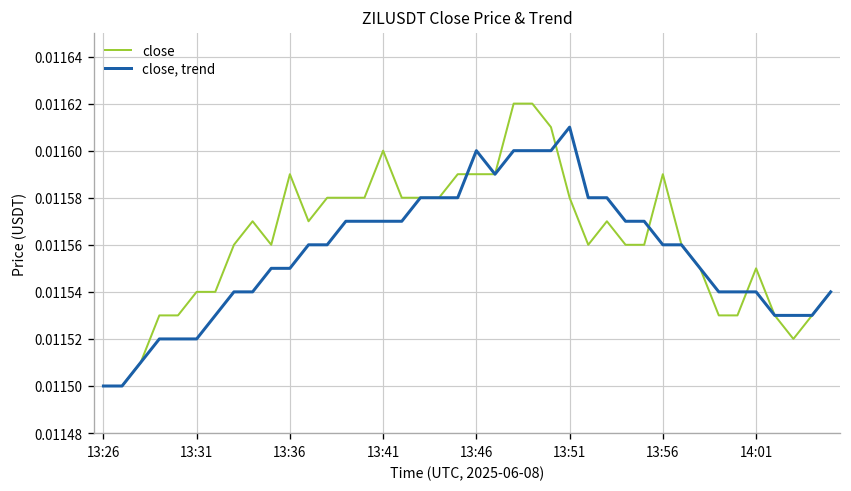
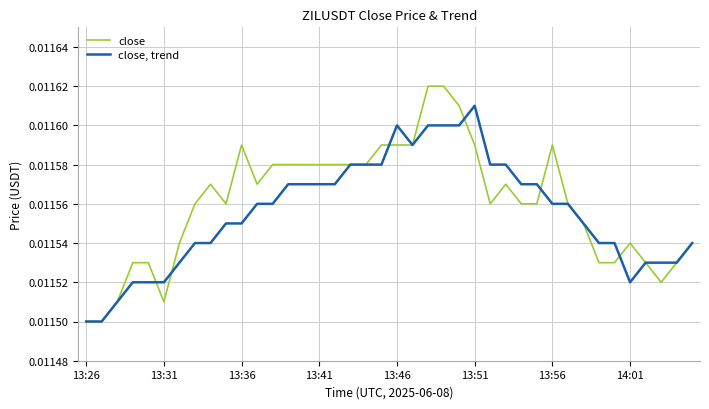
close, 13:31: 0.01154 -> 0.01151
close, 13:41: 0.01160 -> 0.01158
close, 13:51: 0.01158 -> 0.01159
close, 14:01: 0.01155 -> 0.01154
close, trend, 14:01: 0.01154 -> 0.01152
